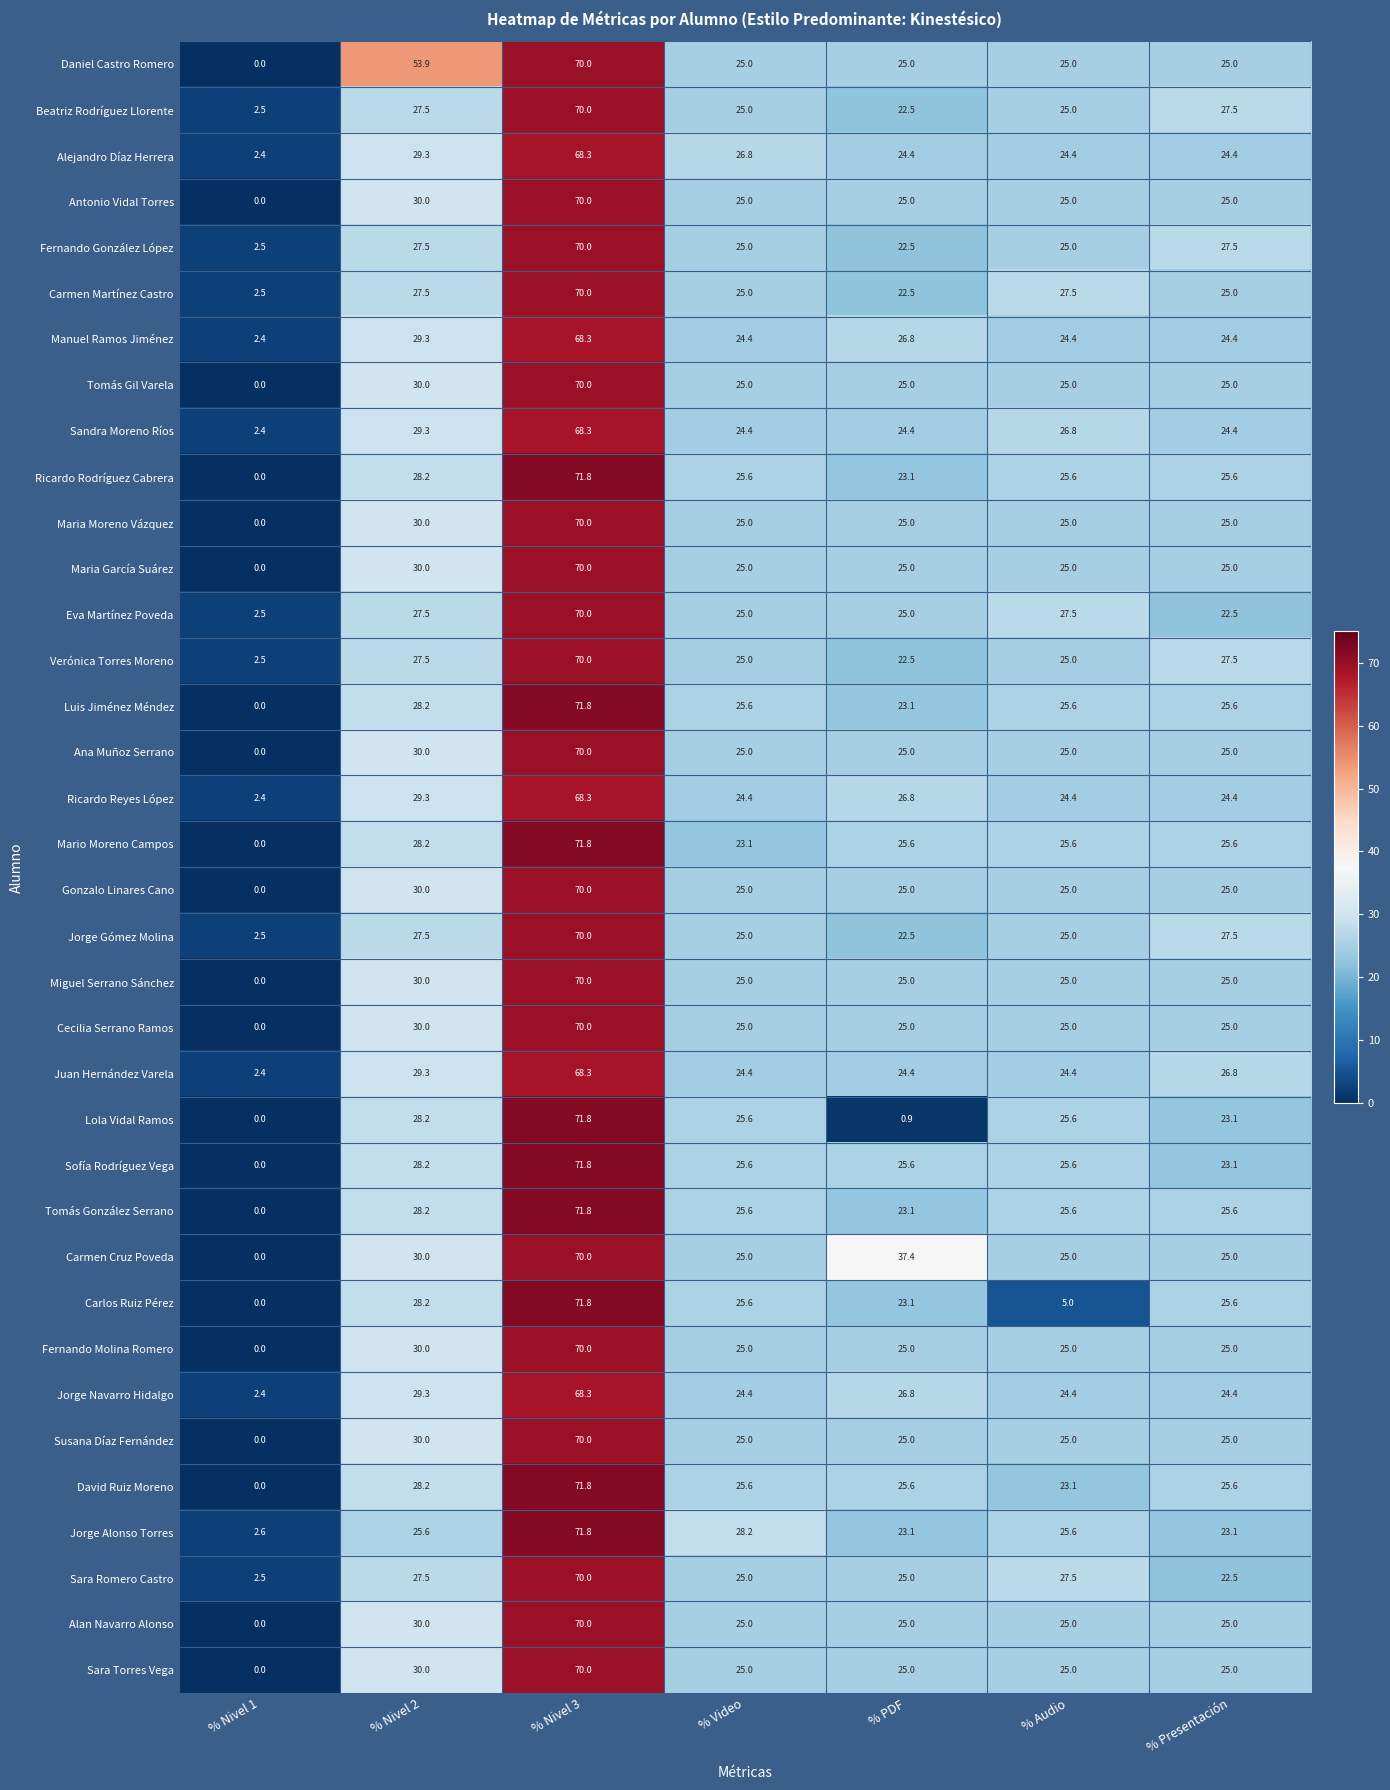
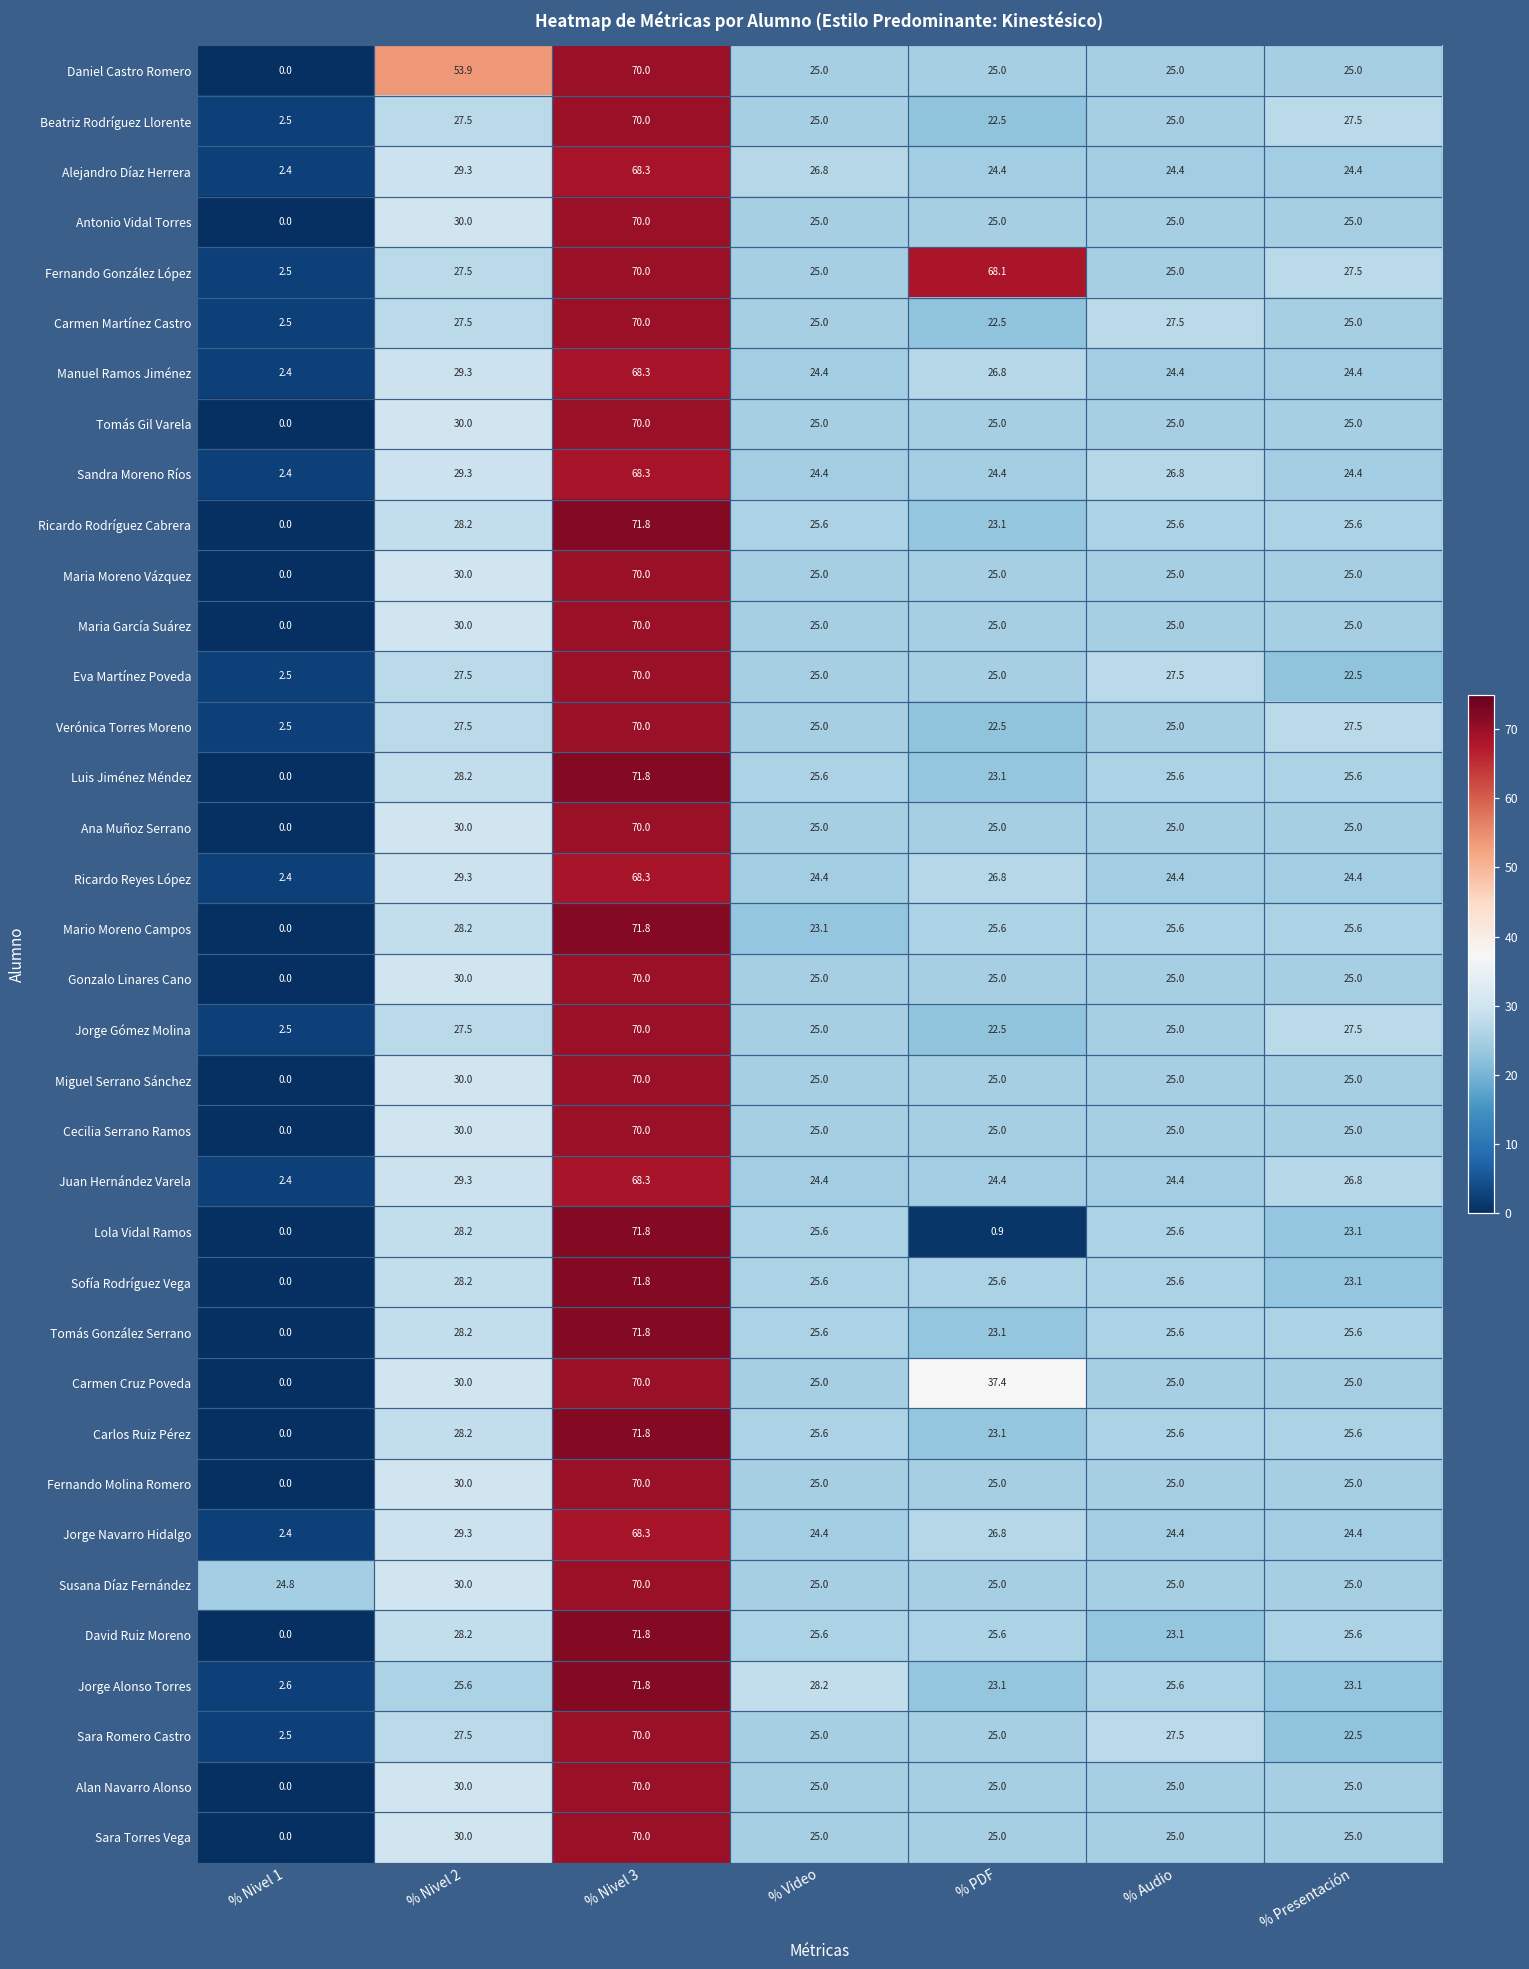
Fernando González López, % PDF: 22.5 -> 68.1
Carlos Ruiz Pérez, % Audio: 5.0 -> 25.6
Susana Díaz Fernández, % Nivel 1: 0.0 -> 24.8
